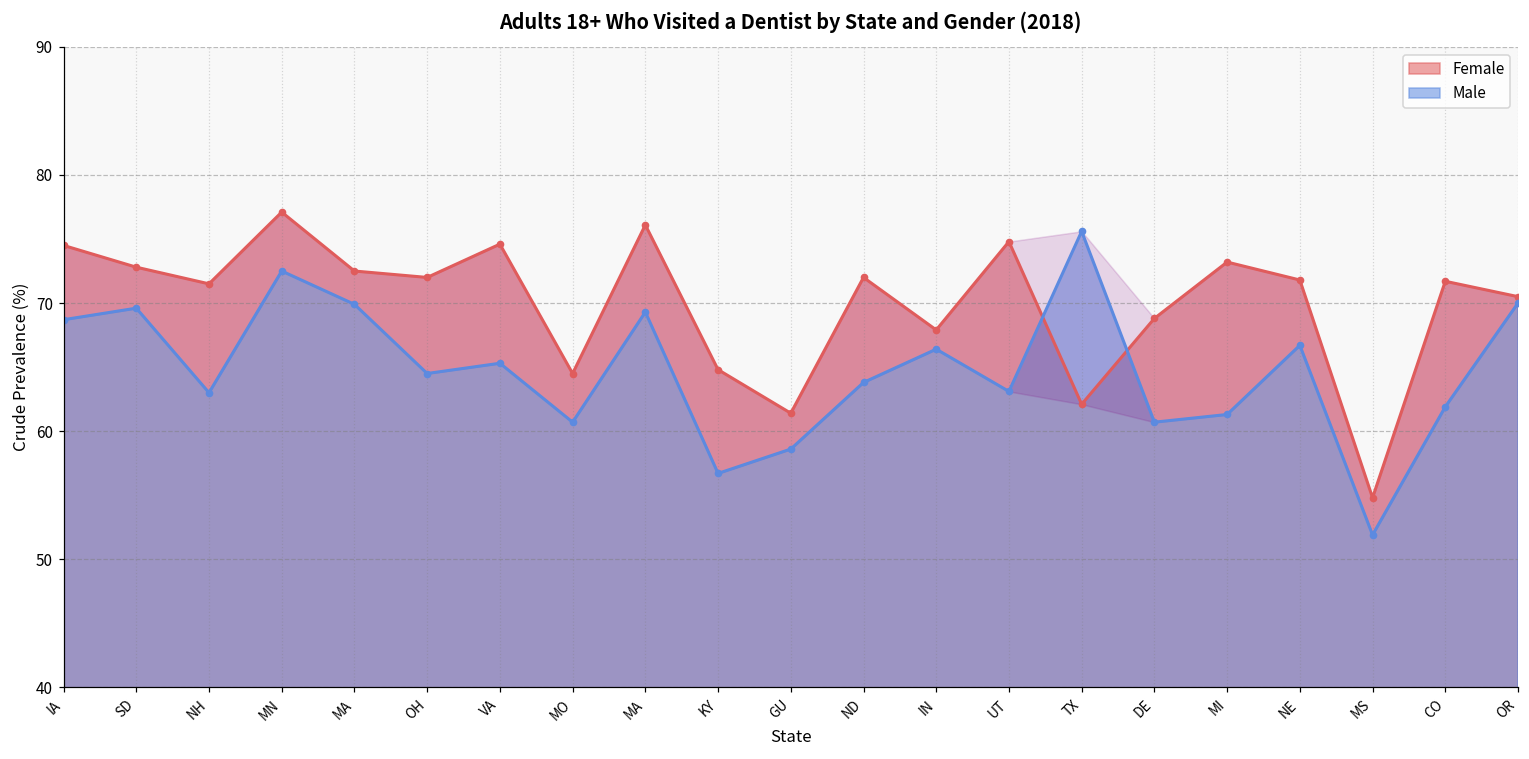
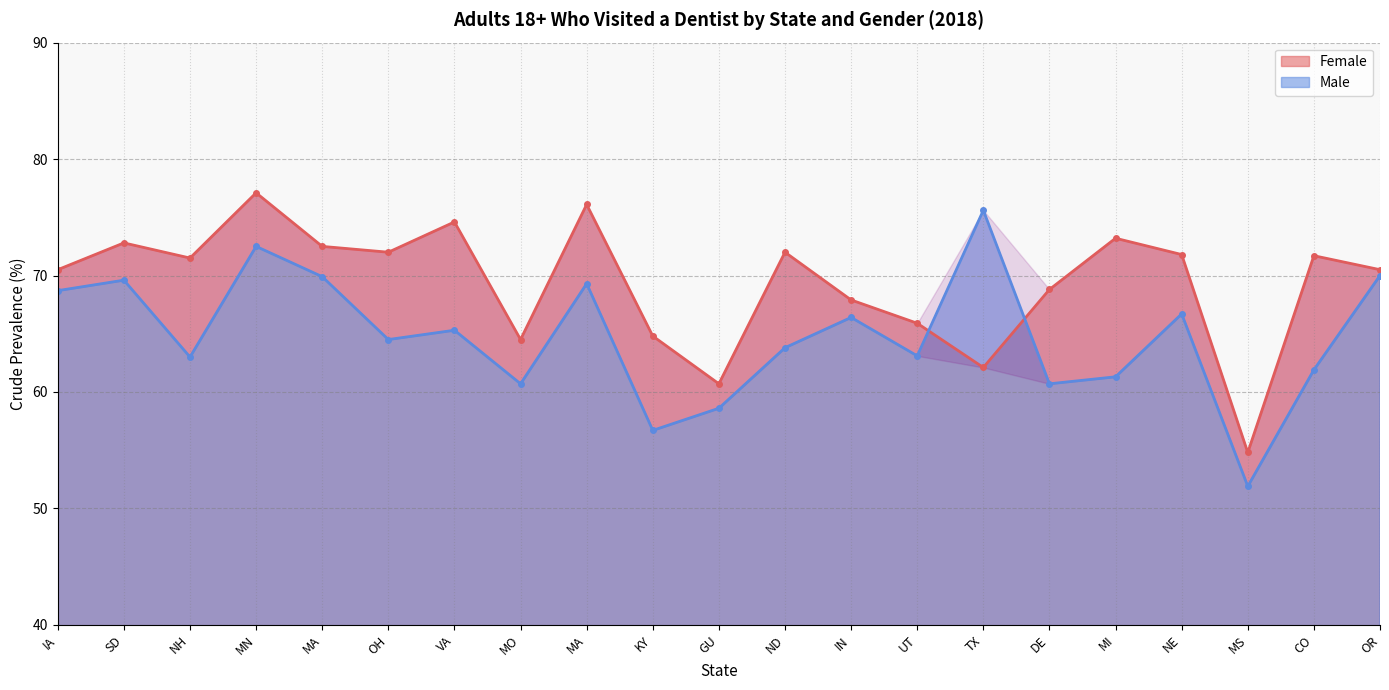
Female, IA: 74.5 -> 70.5
Female, GU: 61.4 -> 60.7
Female, UT: 74.8 -> 65.9
